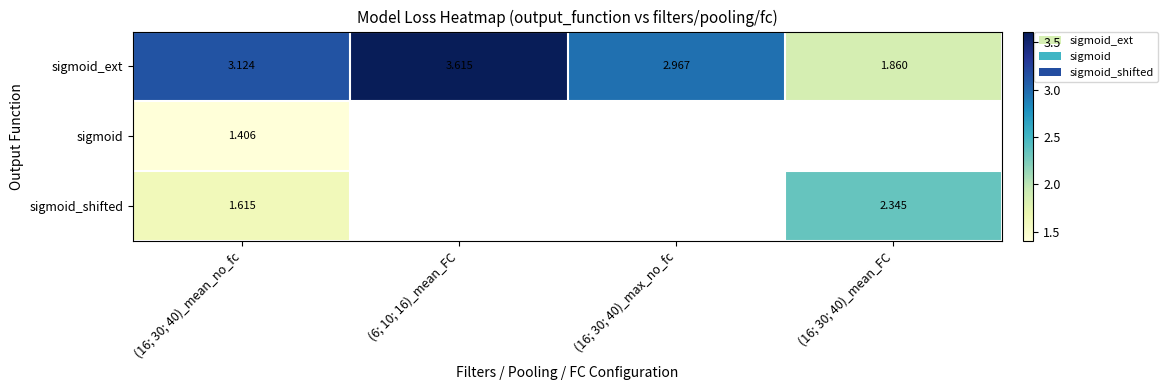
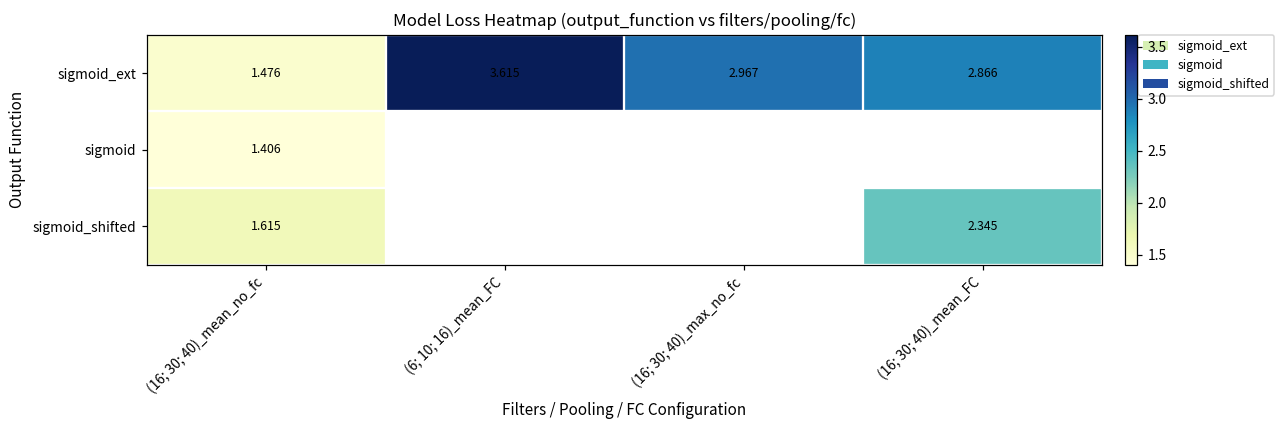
sigmoid_ext, (16; 30; 40)_mean_no_fc: 3.124 -> 1.476
sigmoid_ext, (16; 30; 40)_mean_FC: 1.860 -> 2.866
